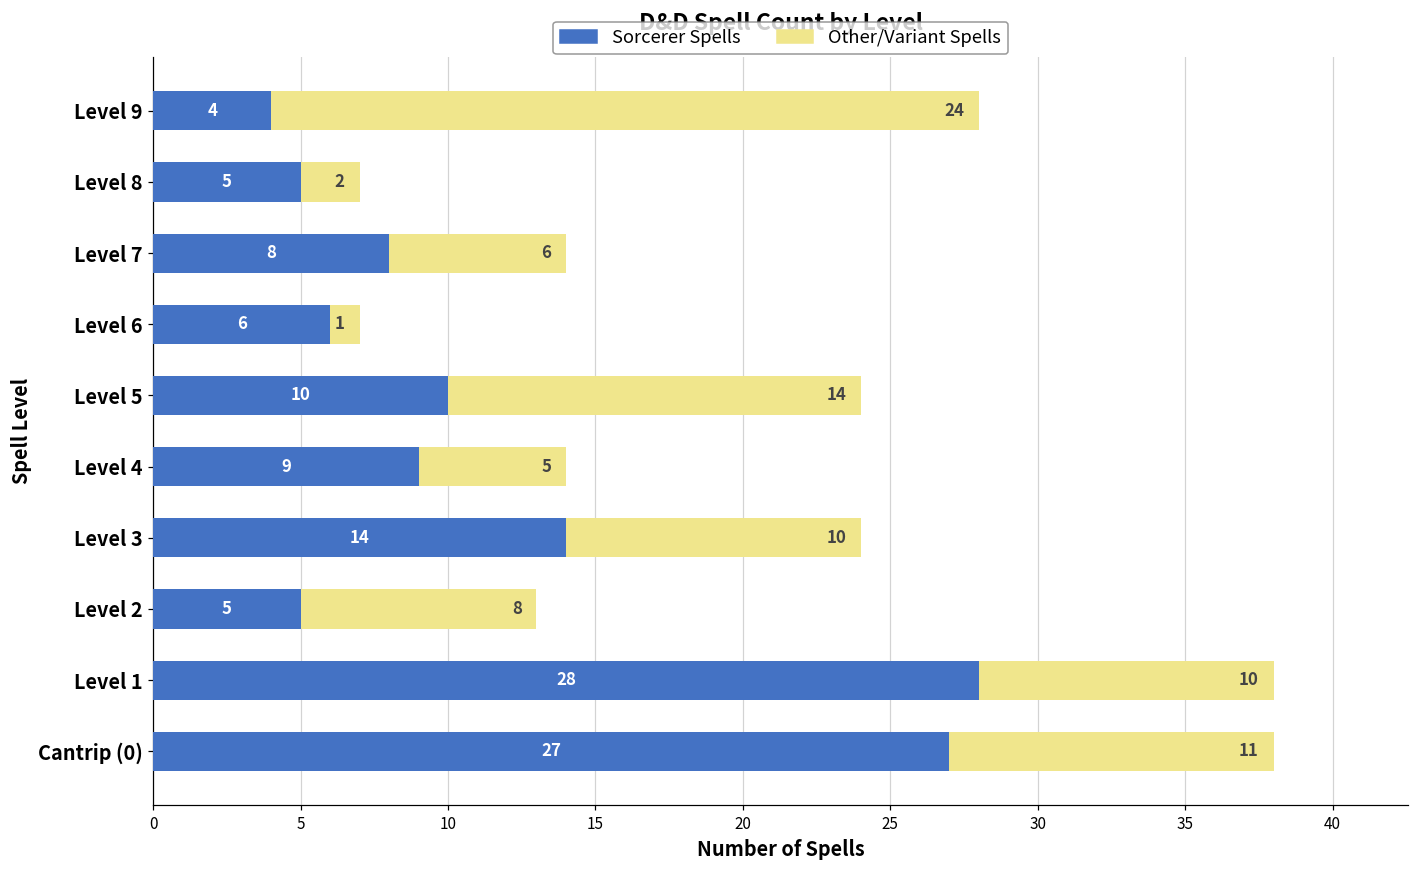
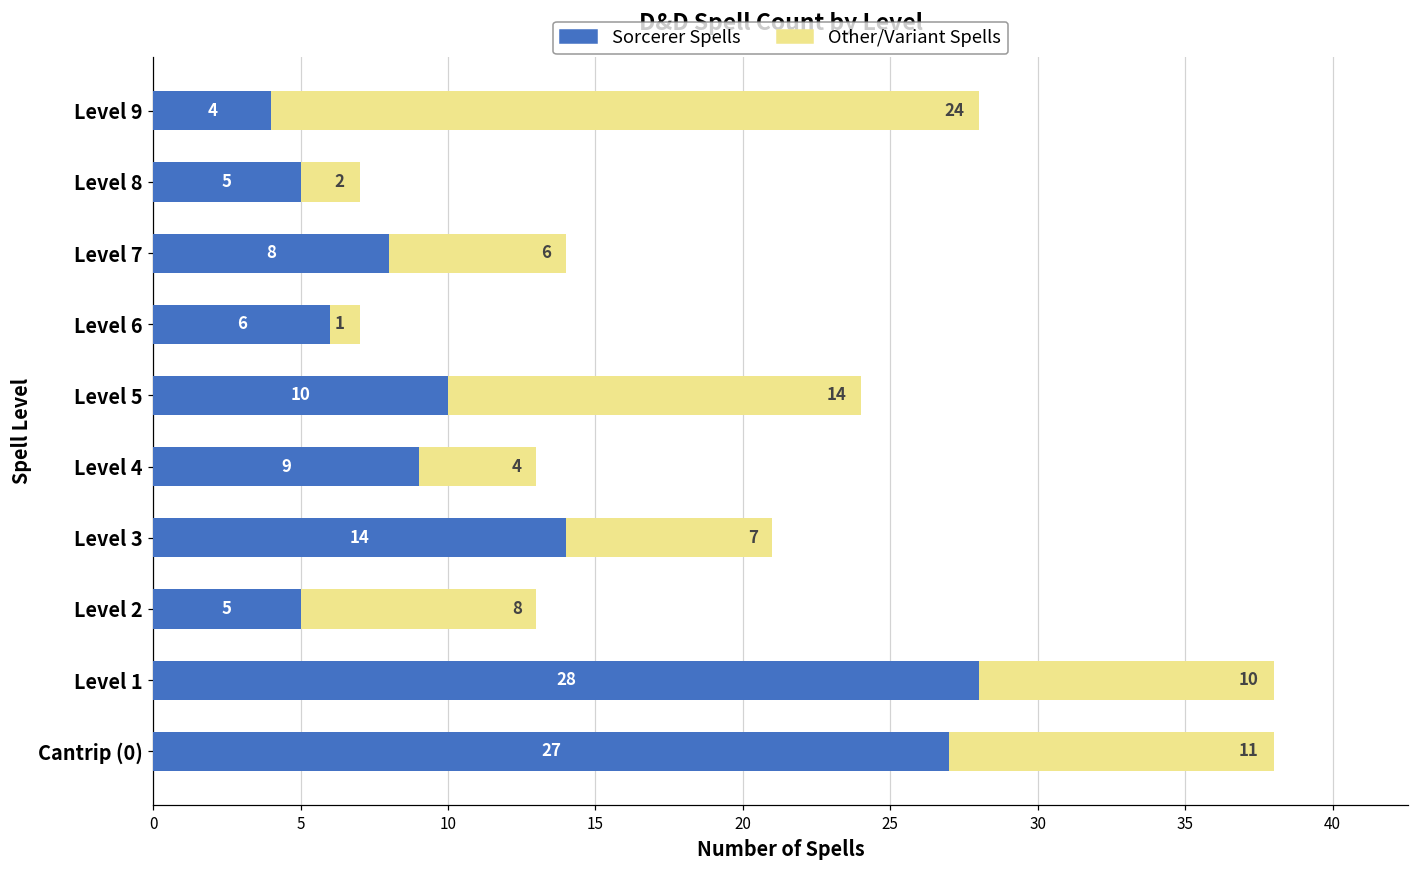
Other/Variant Spells, Level 4: 5 -> 4
Other/Variant Spells, Level 3: 10 -> 7
